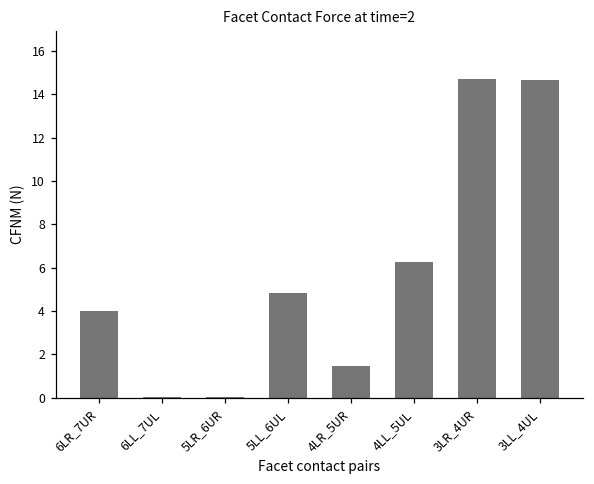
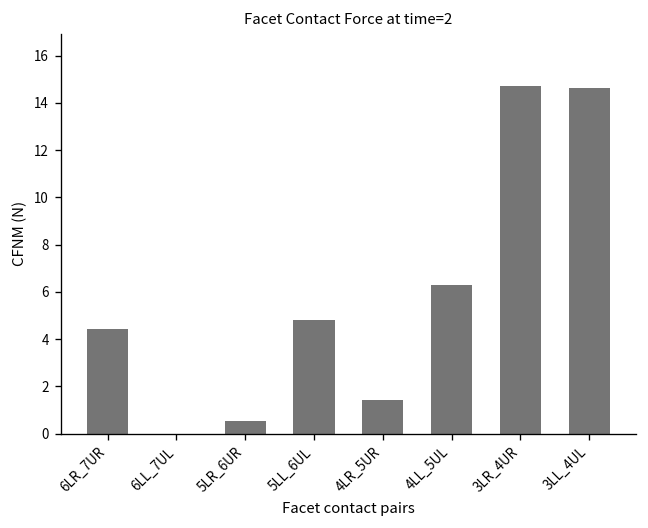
6LR_7UR: 4.0 -> 4.4
5LR_6UR: 0.0 -> 0.5
